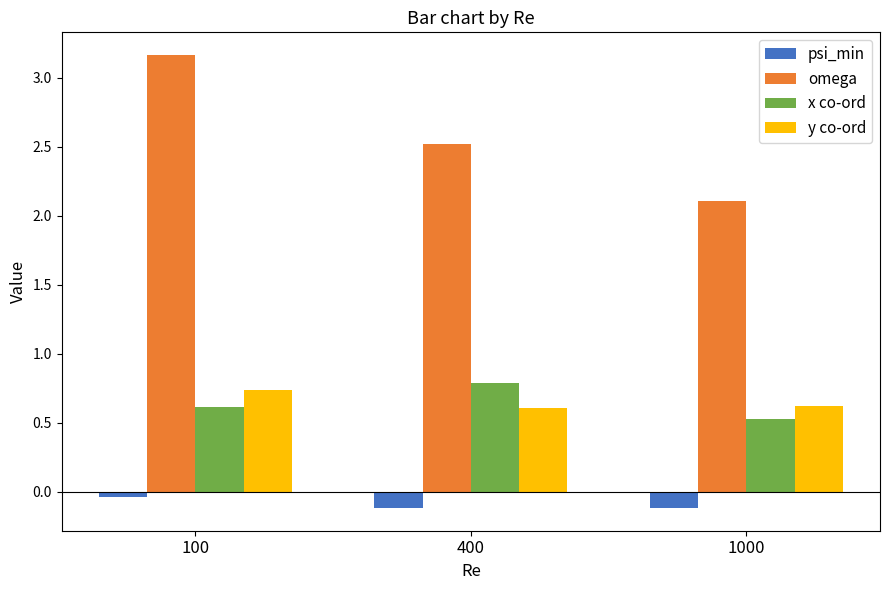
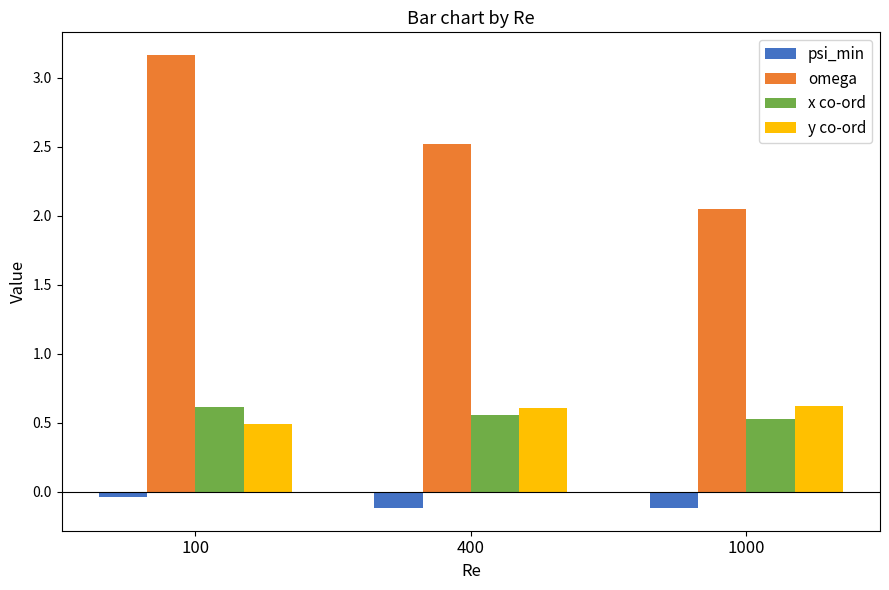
y co-ord, 100: 0.73 -> 0.49
x co-ord, 400: 0.79 -> 0.55
omega, 1000: 2.11 -> 2.05
